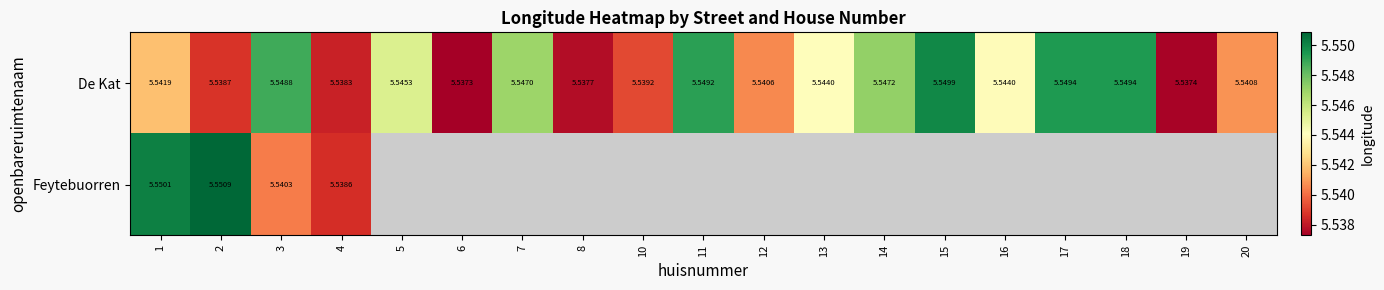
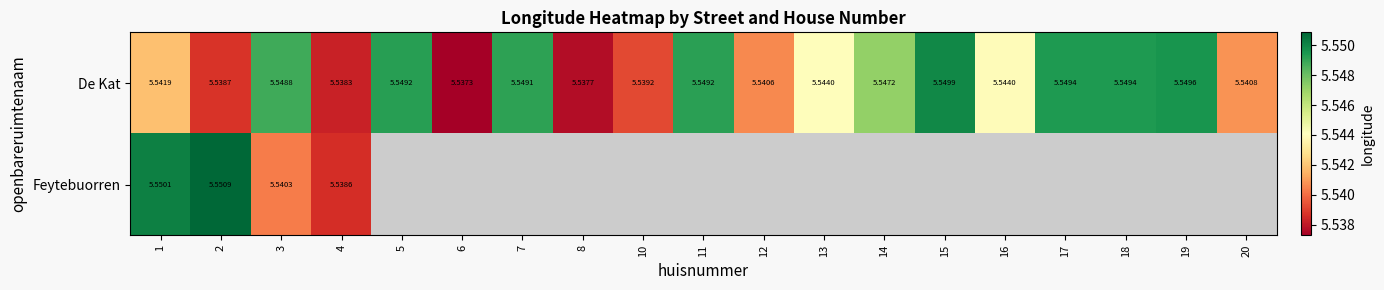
De Kat, 5: 5.5453 -> 5.5492
De Kat, 7: 5.5470 -> 5.5491
De Kat, 19: 5.5374 -> 5.5496
